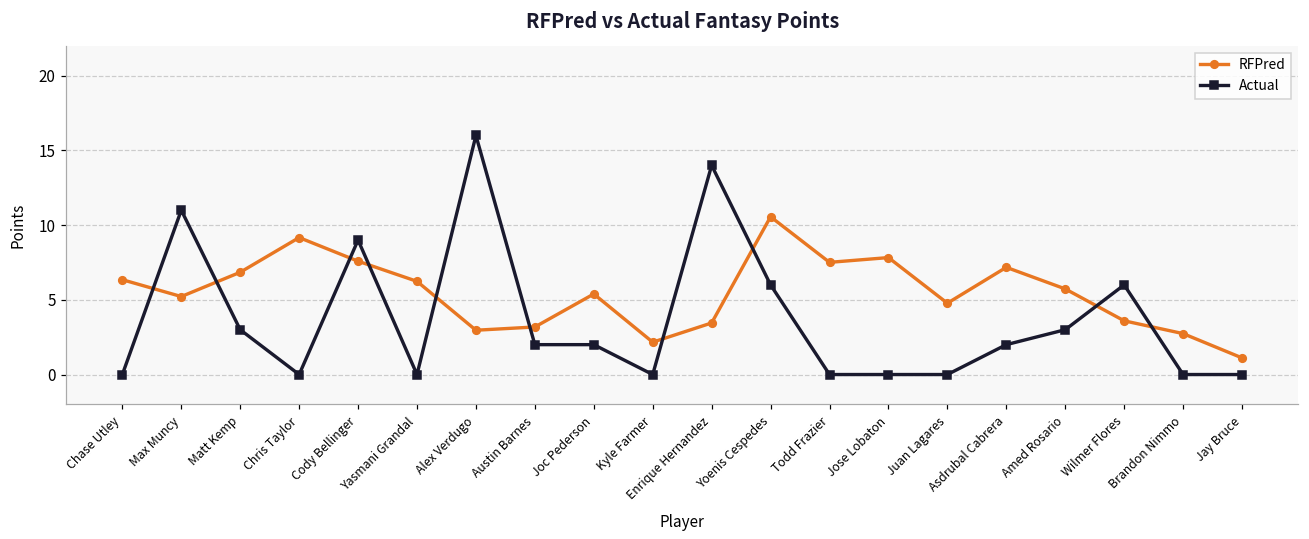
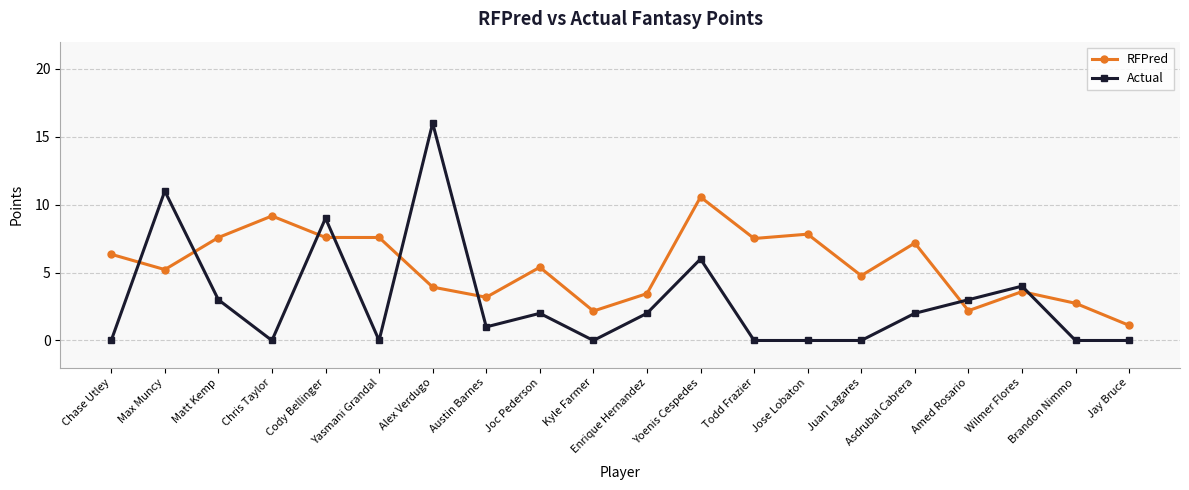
RFPred, Matt Kemp: 6.8 -> 7.6
RFPred, Yasmani Grandal: 6.2 -> 7.6
RFPred, Alex Verdugo: 3.0 -> 3.9
Actual, Austin Barnes: 2 -> 1
Actual, Enrique Hernandez: 14 -> 2
RFPred, Amed Rosario: 5.7 -> 2.2
Actual, Wilmer Flores: 6 -> 4
